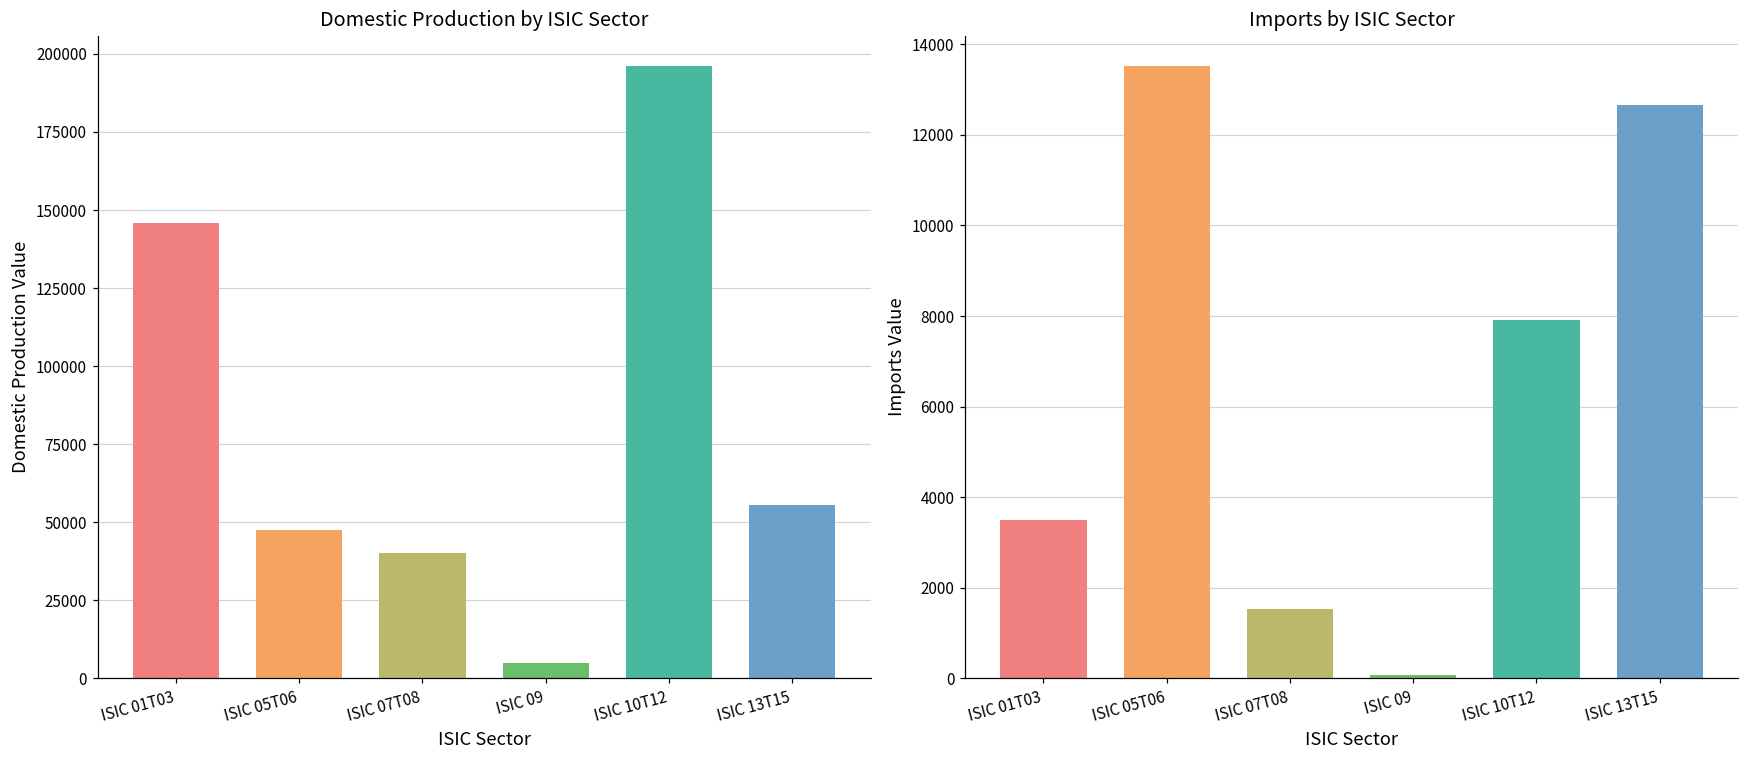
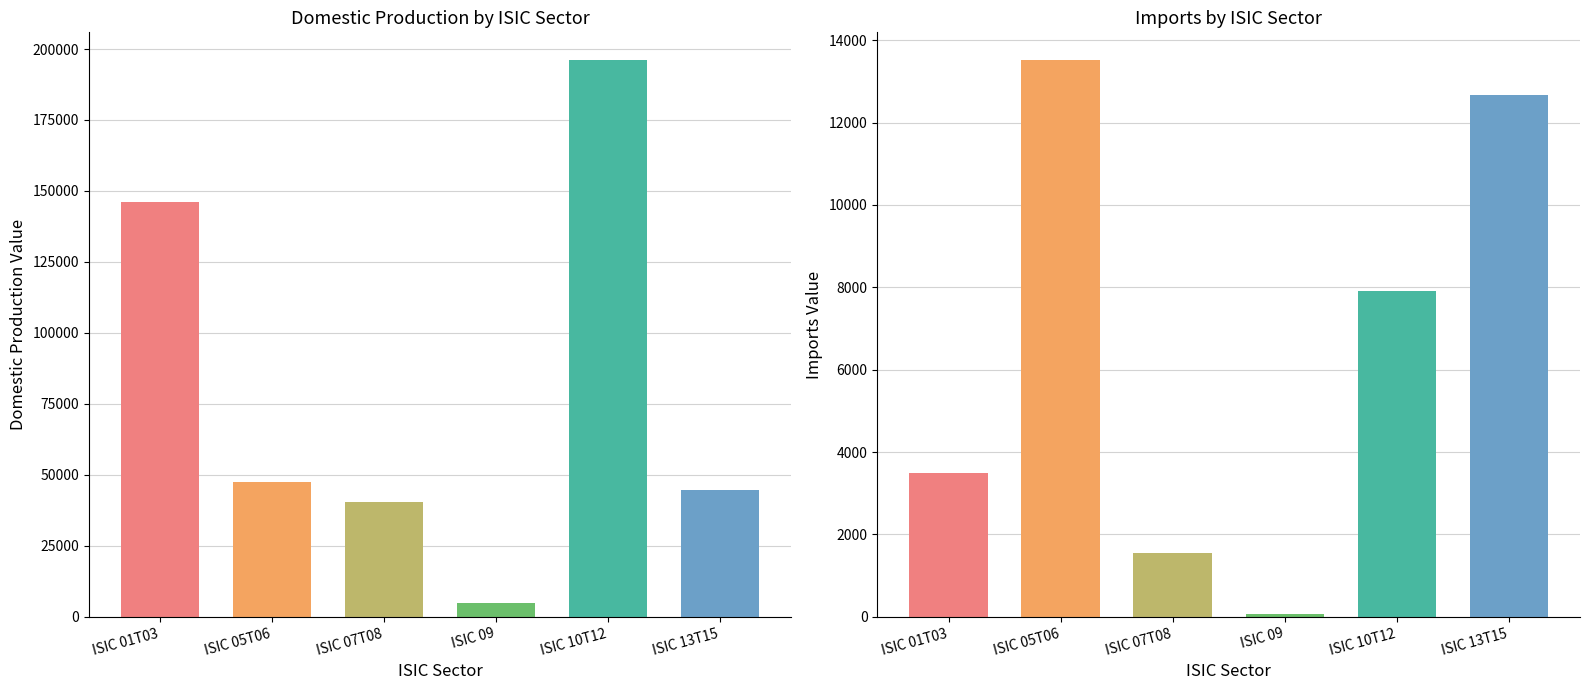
Domestic Production by ISIC Sector, ISIC 13T15: 56000 -> 45000
